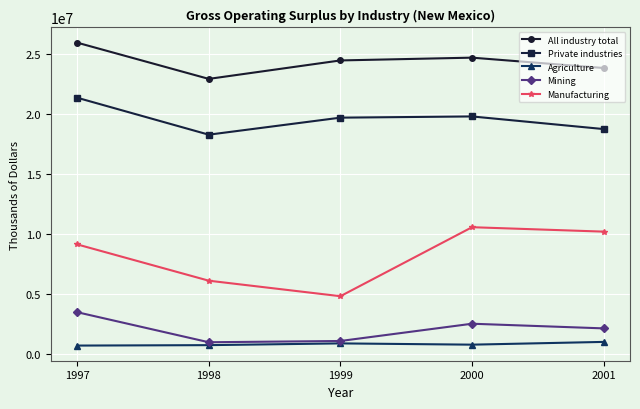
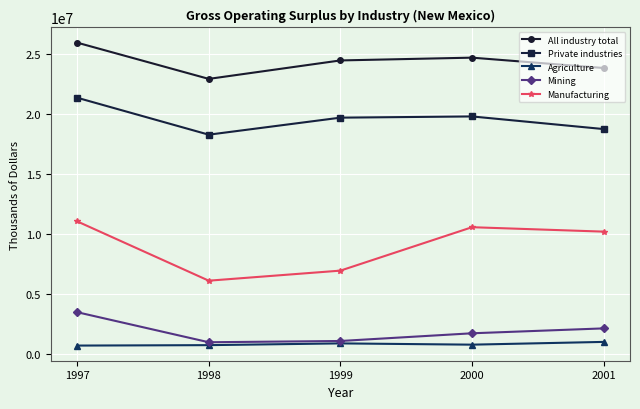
Manufacturing, 1997: 9100000 -> 11100000
Manufacturing, 1999: 4800000 -> 6900000
Mining, 2000: 2500000 -> 1700000
